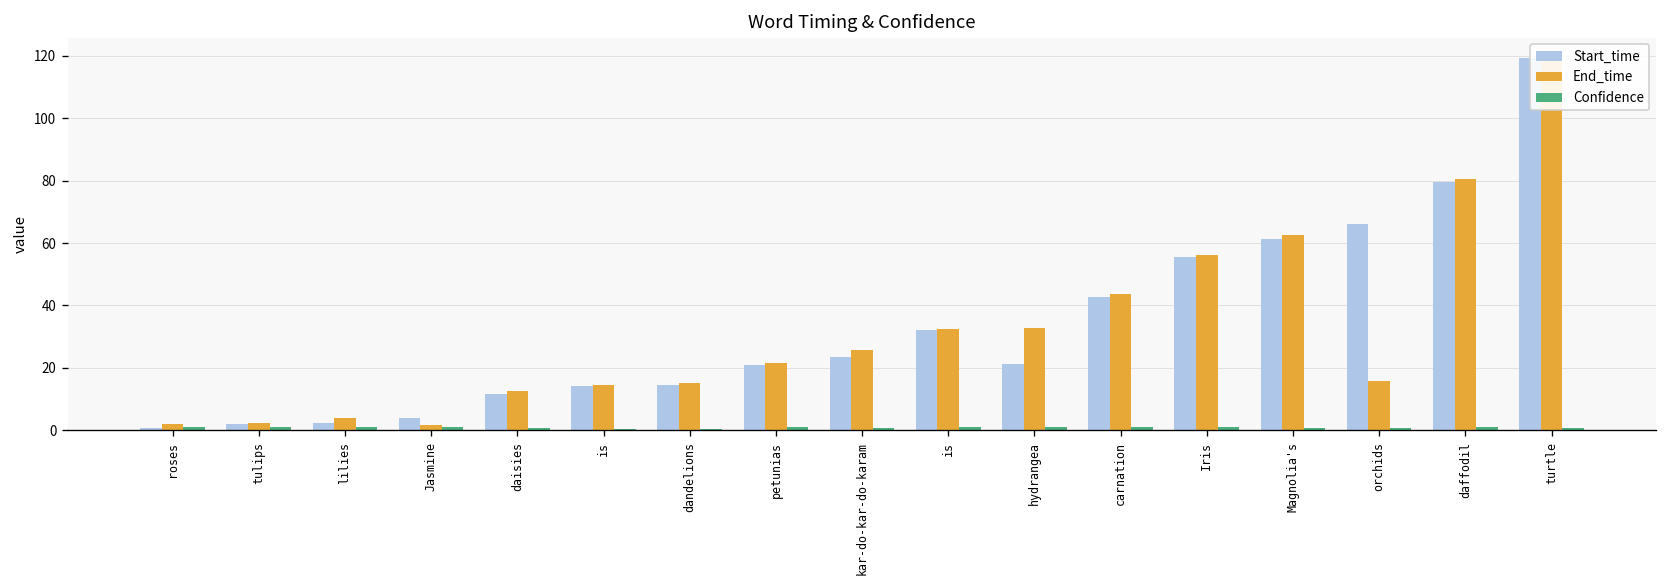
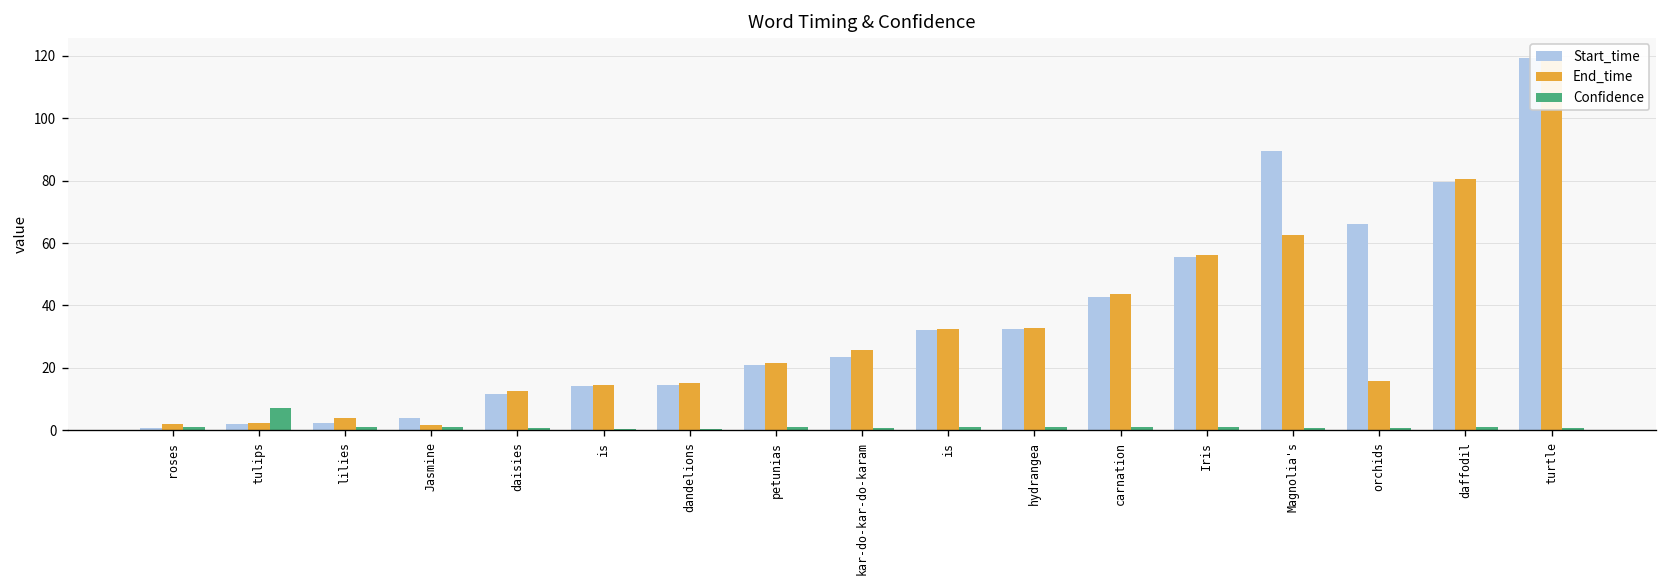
Confidence, tulips: 1 -> 7
Start_time, hydrangea: 21 -> 33
Start_time, Magnolia's: 61 -> 89
